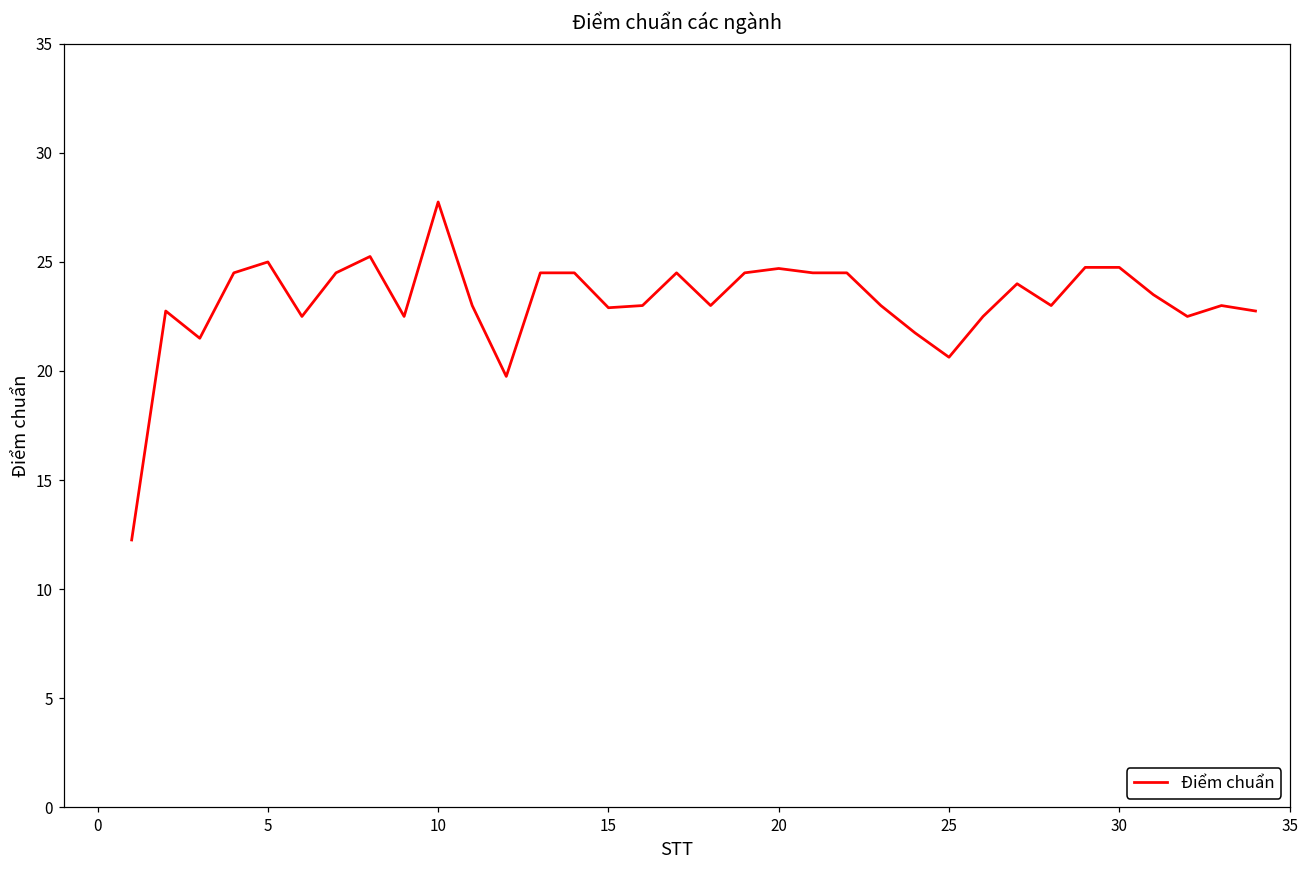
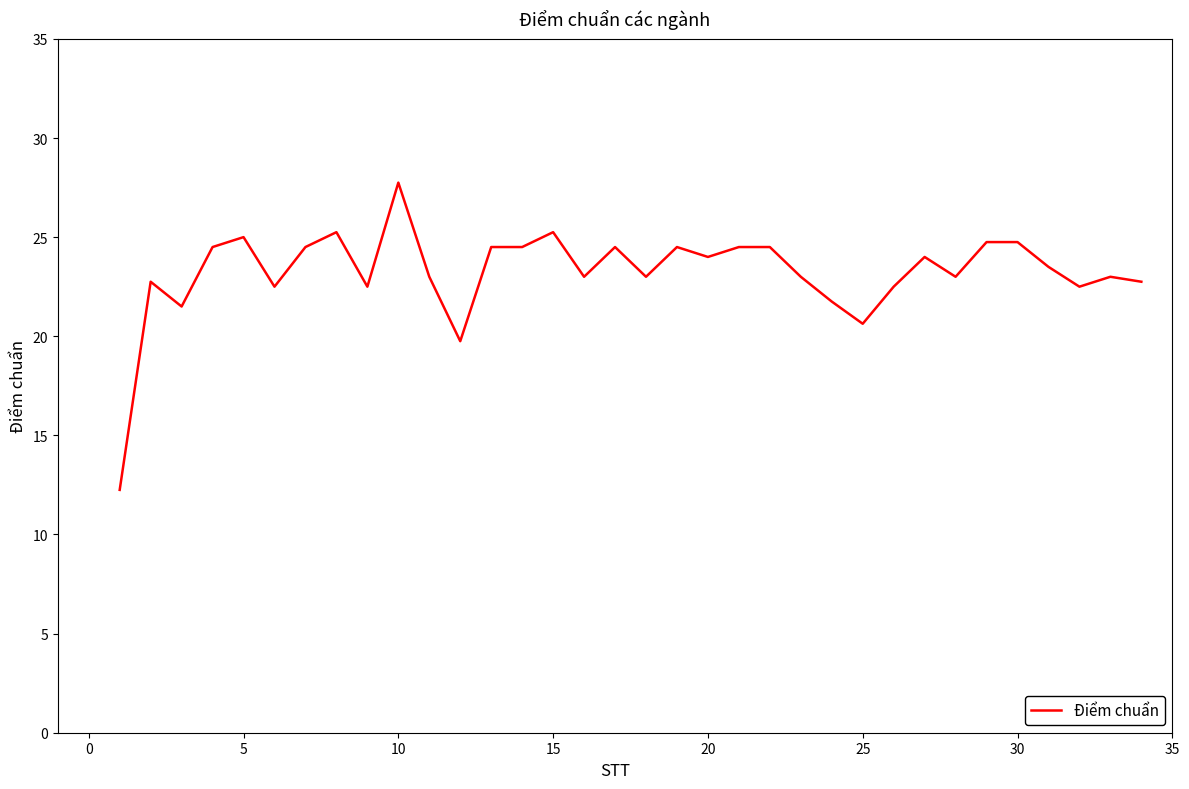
15: 22.9 -> 25.3
20: 24.7 -> 24.0
